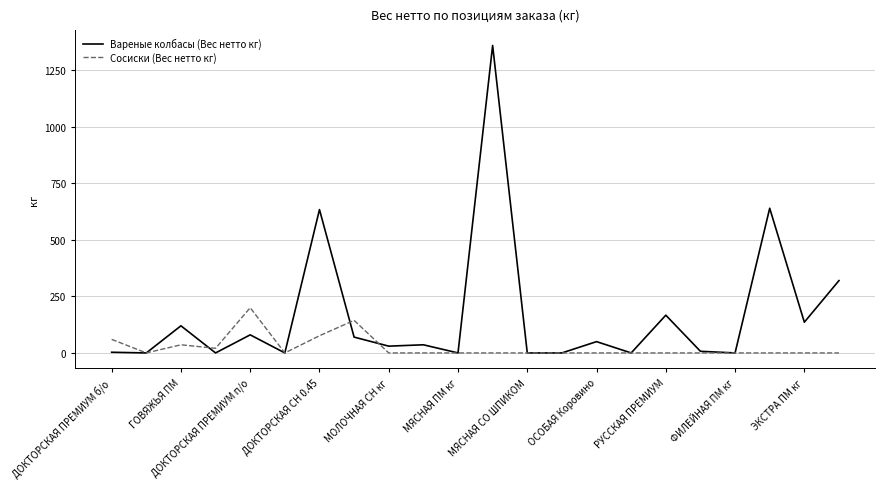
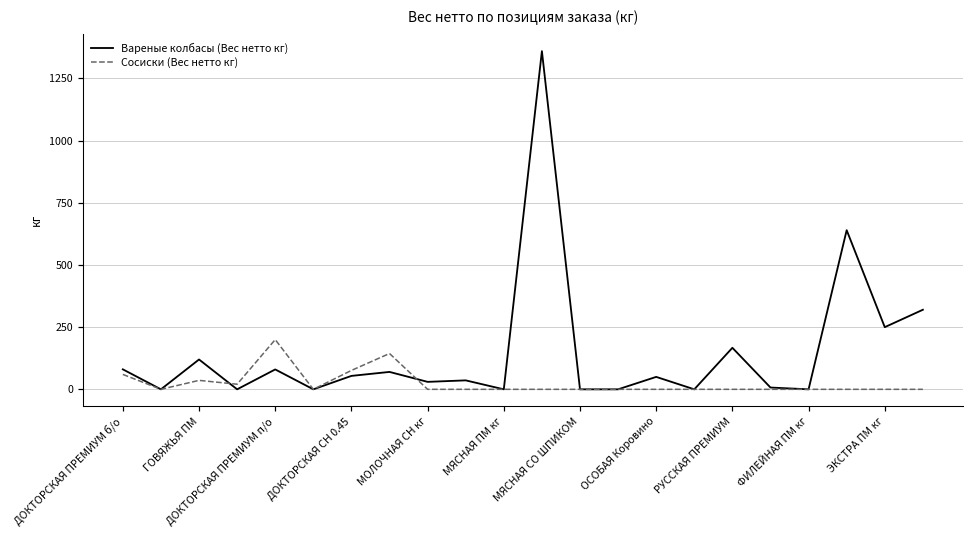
Вареные колбасы (Вес нетто кг), ДОКТОРСКАЯ ПРЕМИУМ б/о: 0 -> 80
Вареные колбасы (Вес нетто кг), ДОКТОРСКАЯ СН 0.45: 630 -> 50
Вареные колбасы (Вес нетто кг), ЭКСТРА ПМ кг: 140 -> 250
